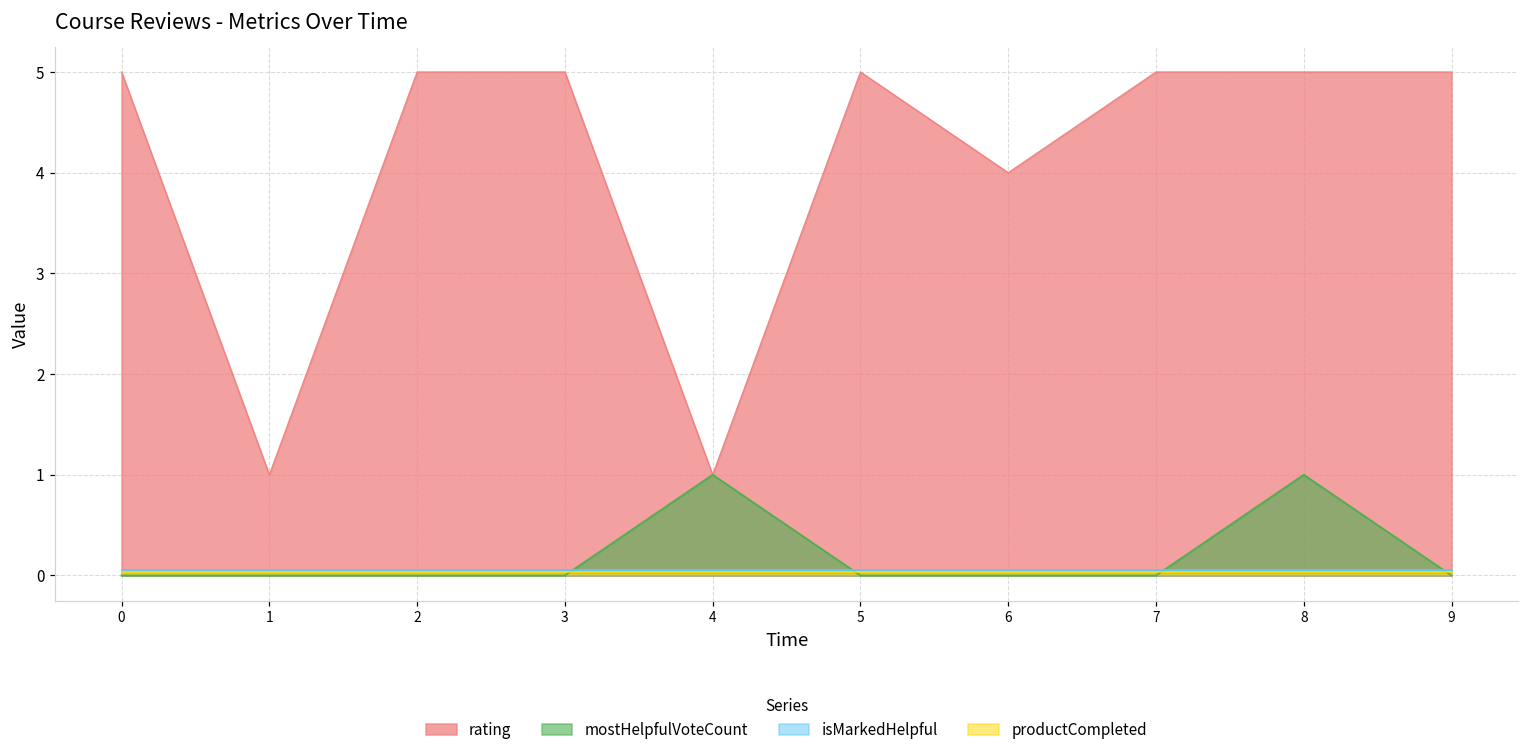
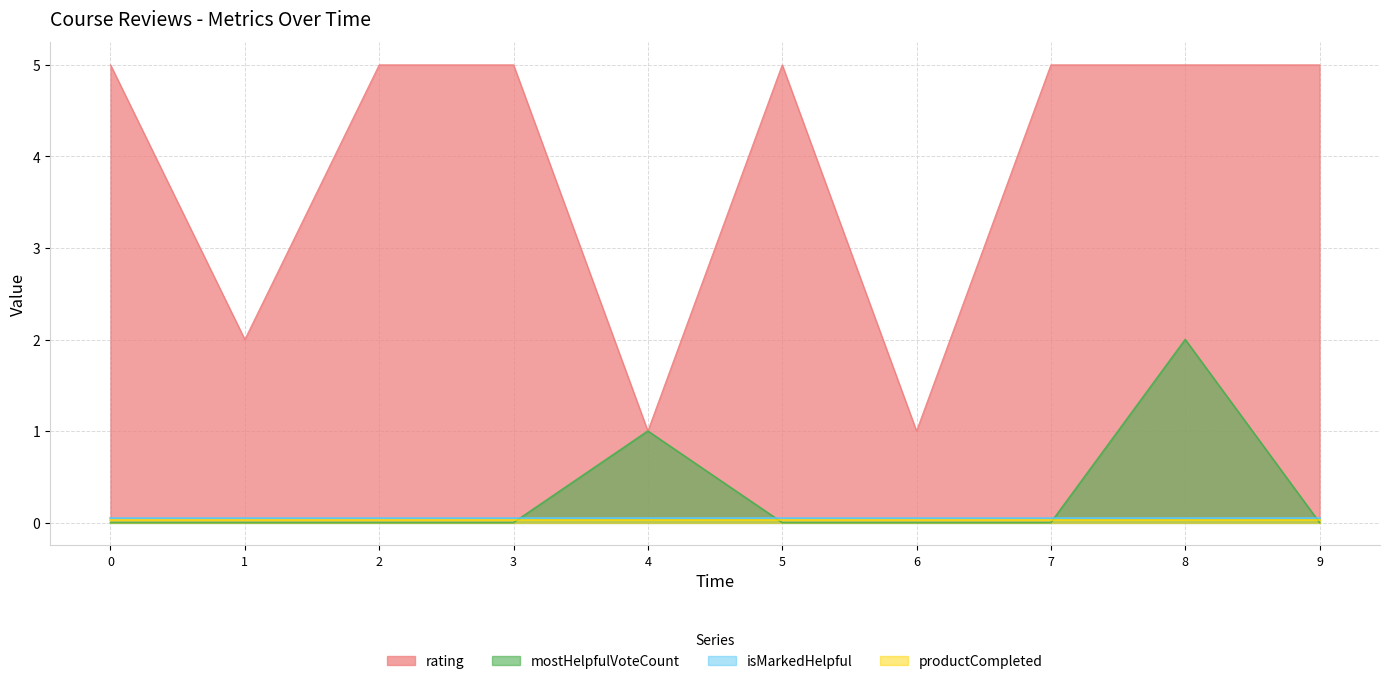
rating, 1: 1 -> 2
rating, 6: 4 -> 1
mostHelpfulVoteCount, 8: 1 -> 2
